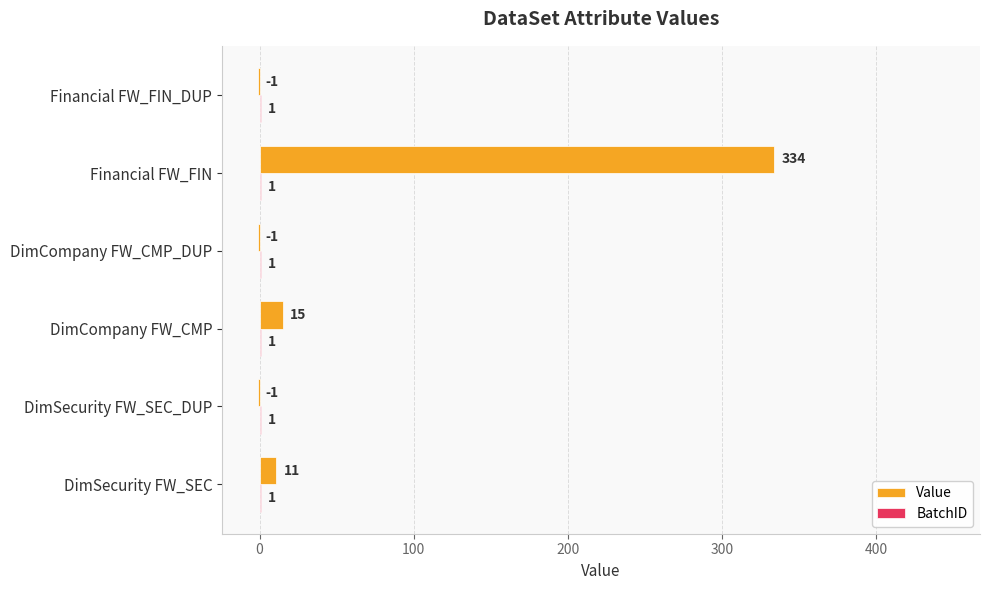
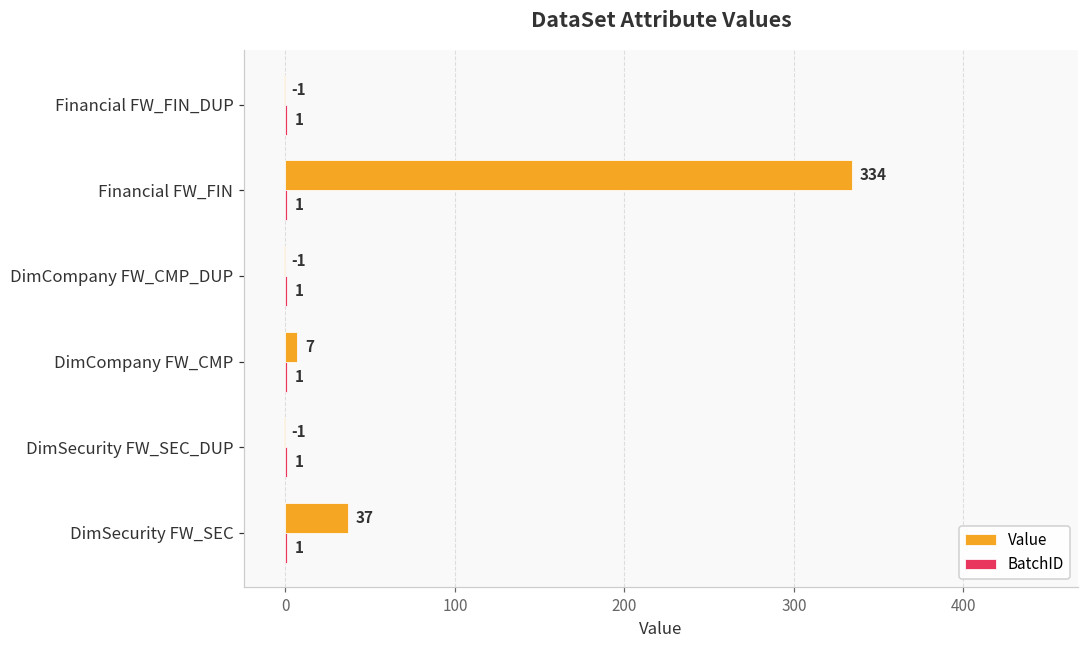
Value, DimCompany FW_CMP: 15 -> 7
Value, DimSecurity FW_SEC: 11 -> 37
